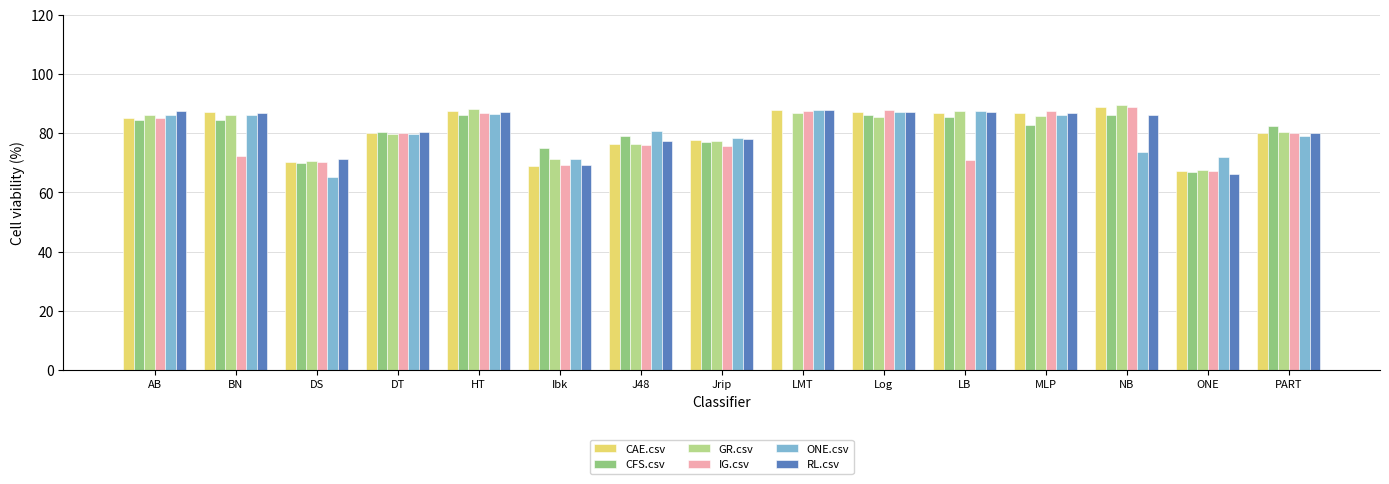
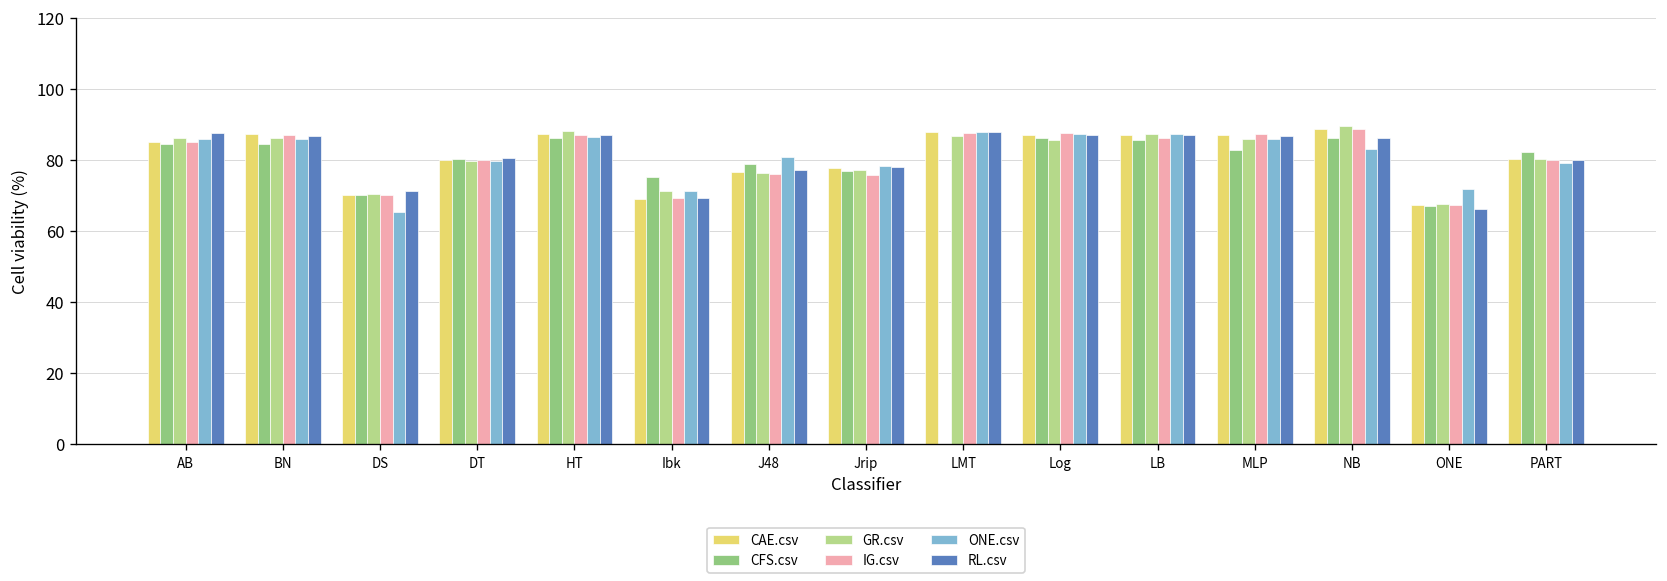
IG.csv, BN: 72 -> 87
IG.csv, LB: 71 -> 86
ONE.csv, NB: 74 -> 83
